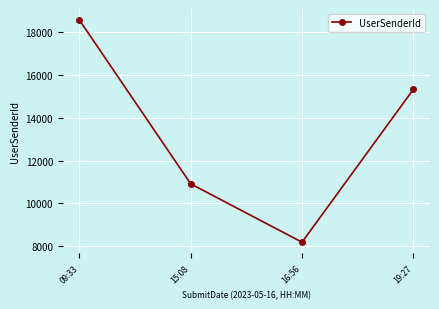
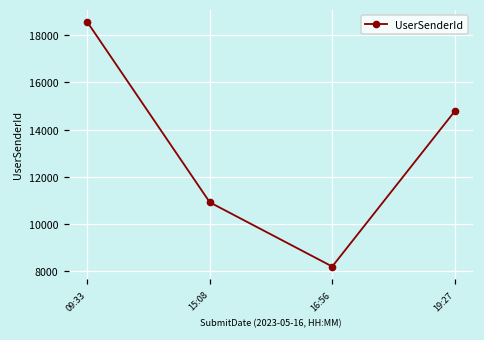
19:27: 15300 -> 14800
